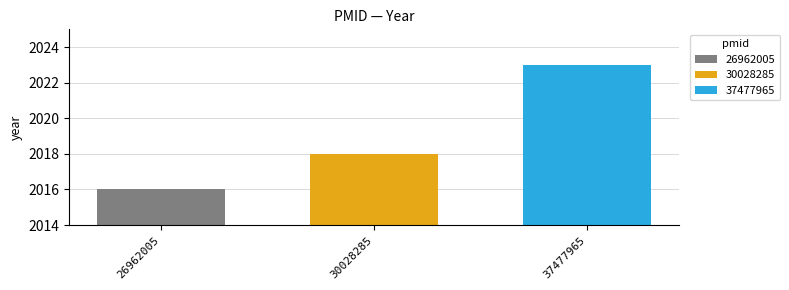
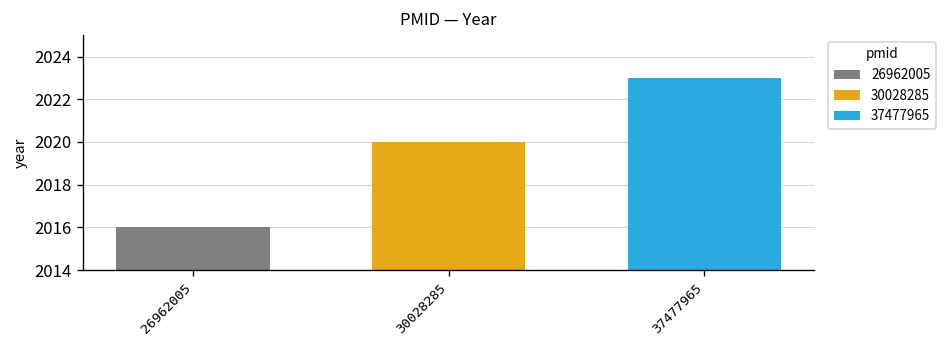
30028285: 2018 -> 2020
